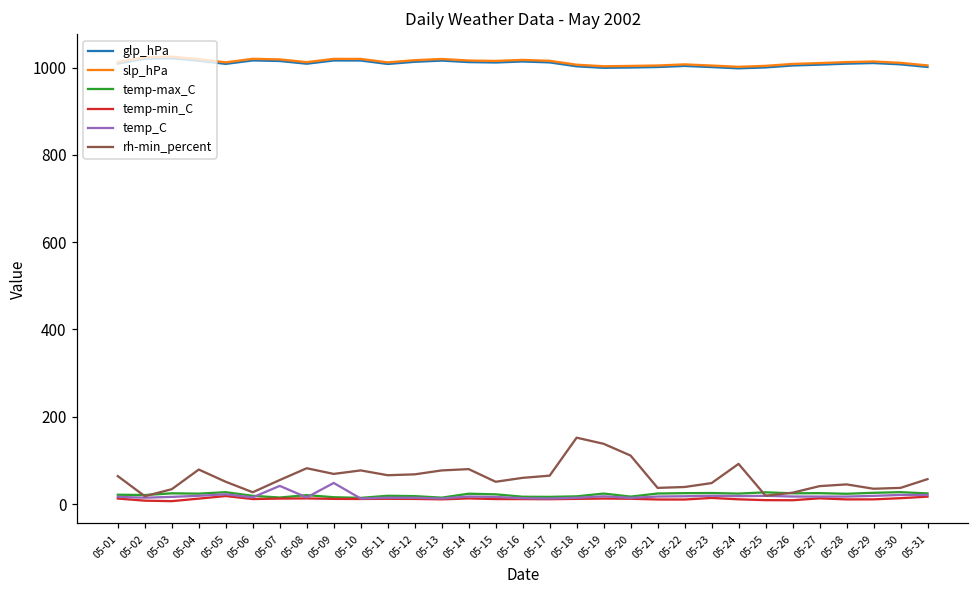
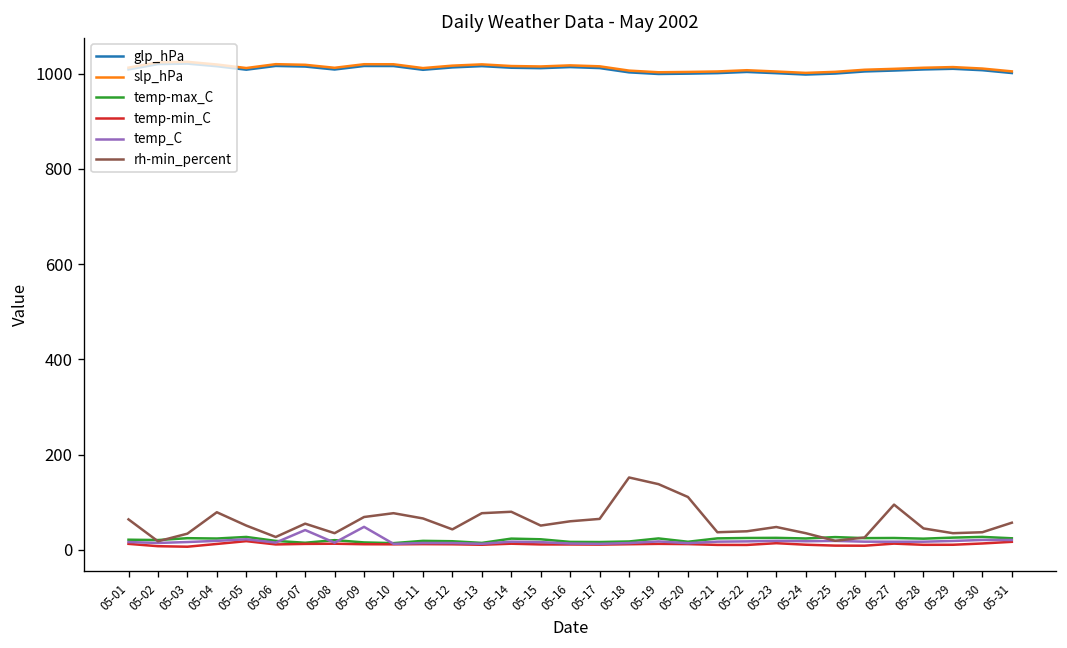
rh-min_percent, 05-08: 80 -> 40
rh-min_percent, 05-12: 70 -> 40
rh-min_percent, 05-24: 90 -> 40
rh-min_percent, 05-27: 40 -> 100
